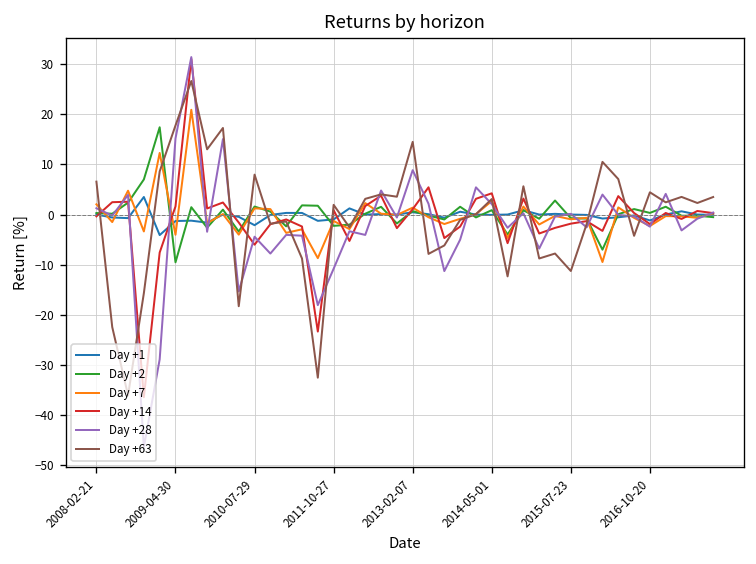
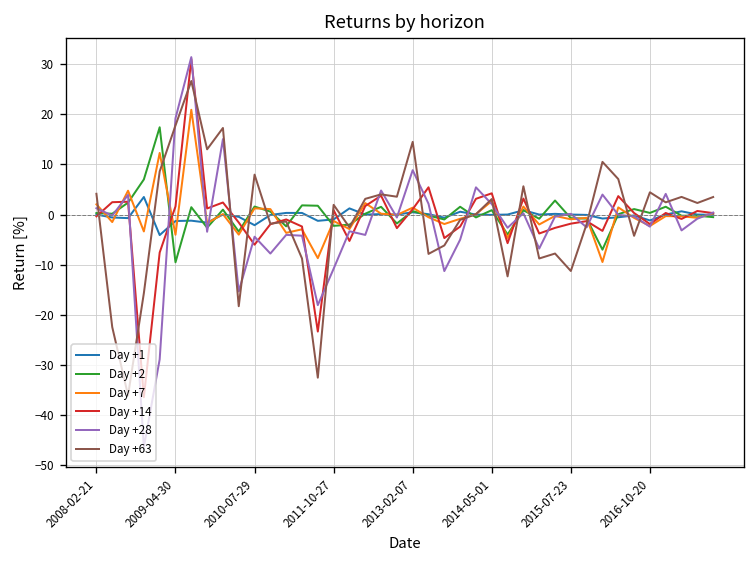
Day +63, 2008-02-21: 7 -> 4
Day +28, 2009-04-30: 15 -> 19
